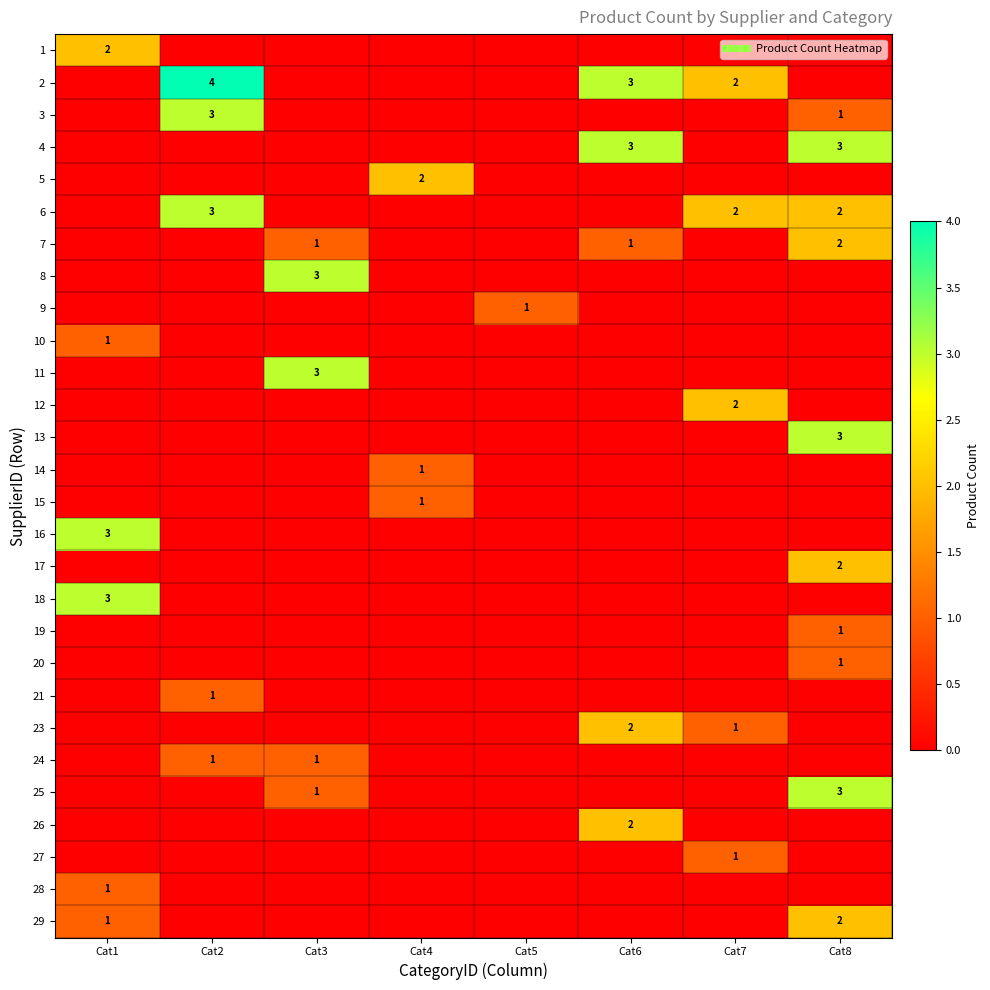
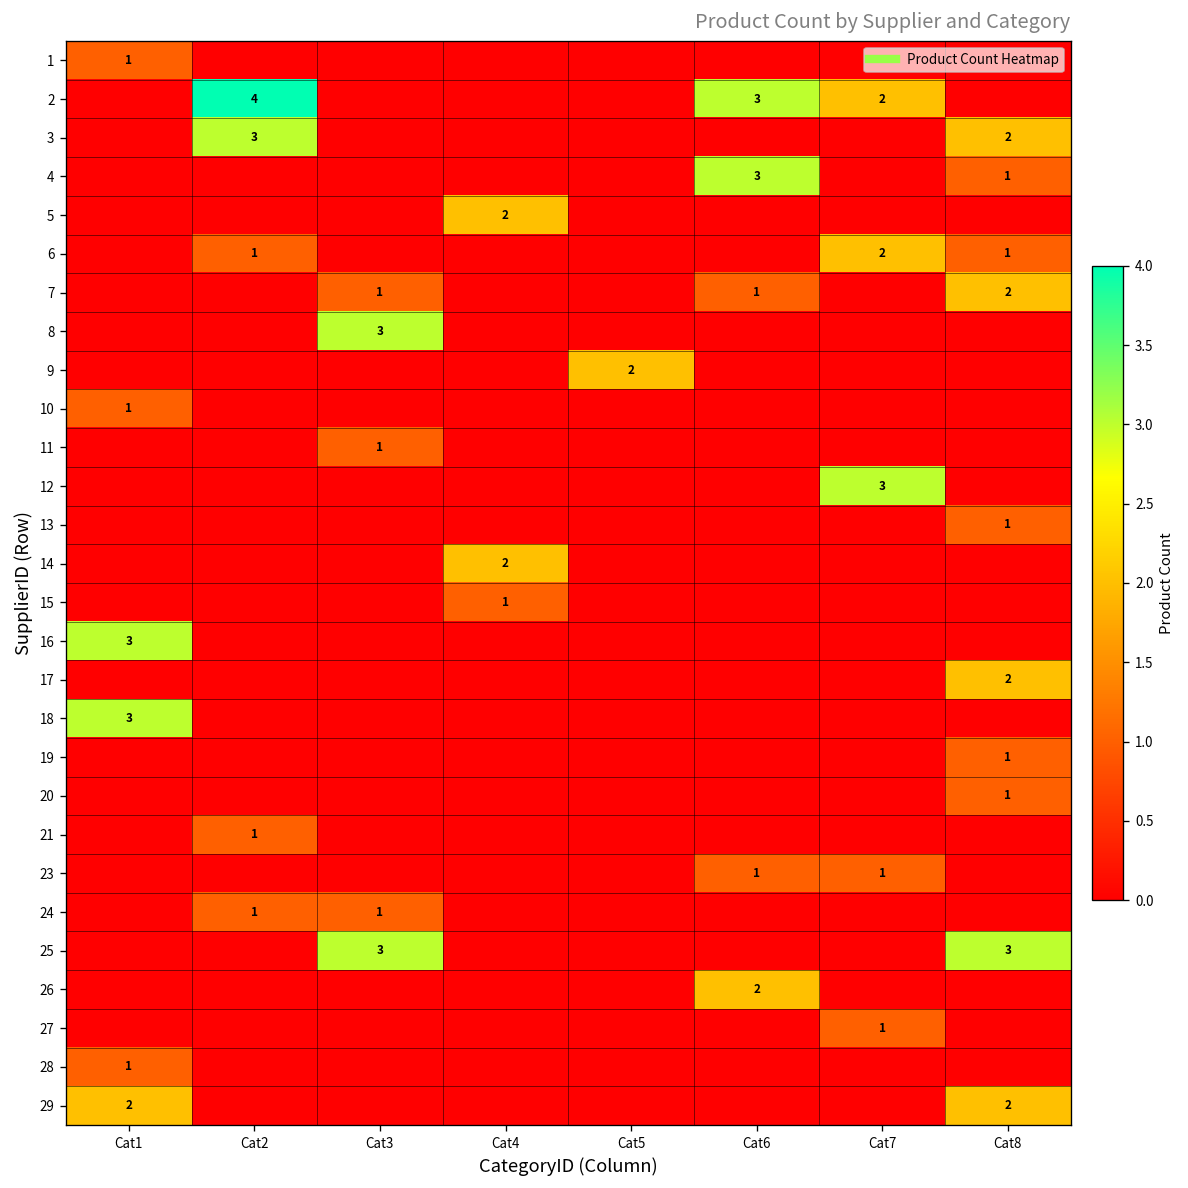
1, Cat1: 2 -> 1
3, Cat8: 1 -> 2
4, Cat8: 3 -> 1
6, Cat2: 3 -> 1
6, Cat8: 2 -> 1
9, Cat5: 1 -> 2
11, Cat3: 3 -> 1
12, Cat7: 2 -> 3
13, Cat8: 3 -> 1
14, Cat4: 1 -> 2
23, Cat6: 2 -> 1
25, Cat3: 1 -> 3
29, Cat1: 1 -> 2
